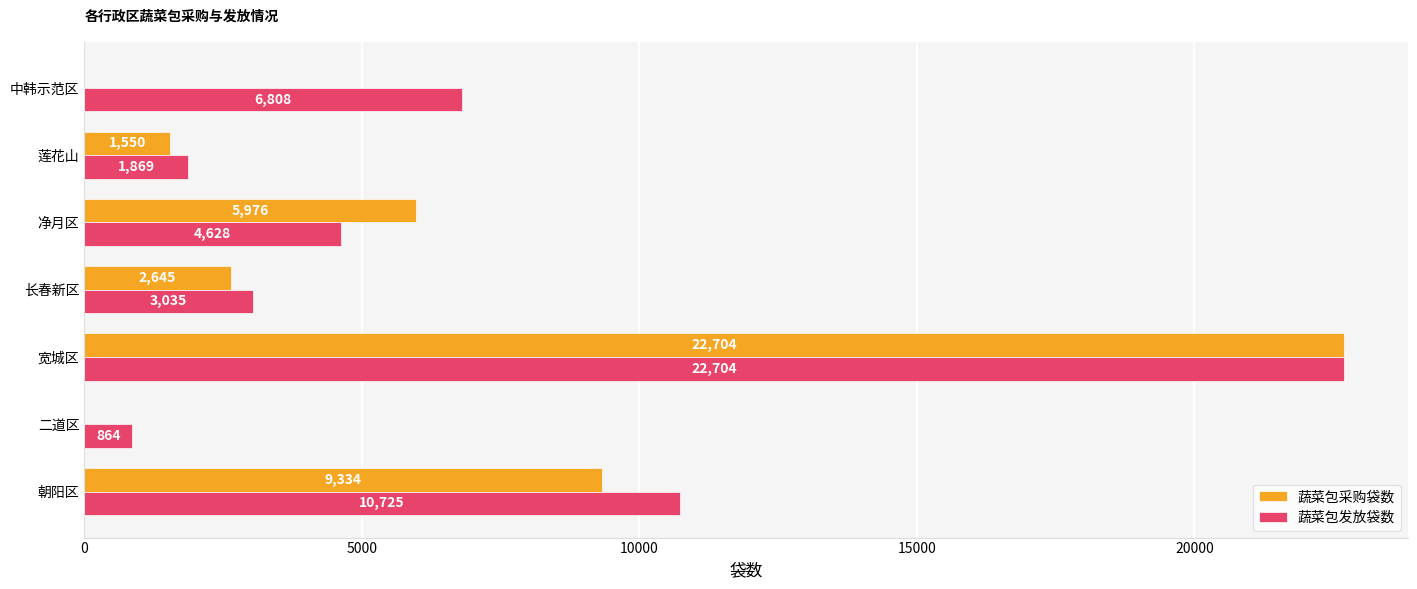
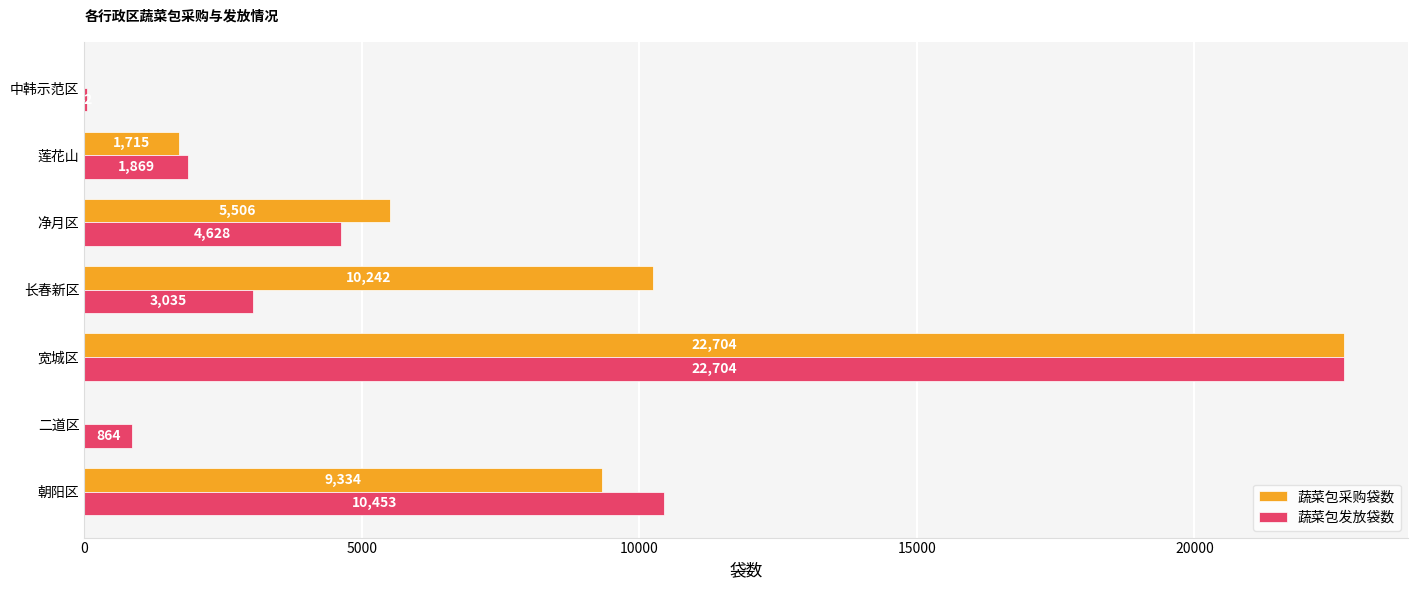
蔬菜包发放袋数, 中韩示范区: 6800 -> 0
蔬菜包采购袋数, 莲花山: 1,550 -> 1,715
蔬菜包采购袋数, 净月区: 5,976 -> 5,506
蔬菜包采购袋数, 长春新区: 2,645 -> 10,242
蔬菜包发放袋数, 朝阳区: 10,725 -> 10,453
